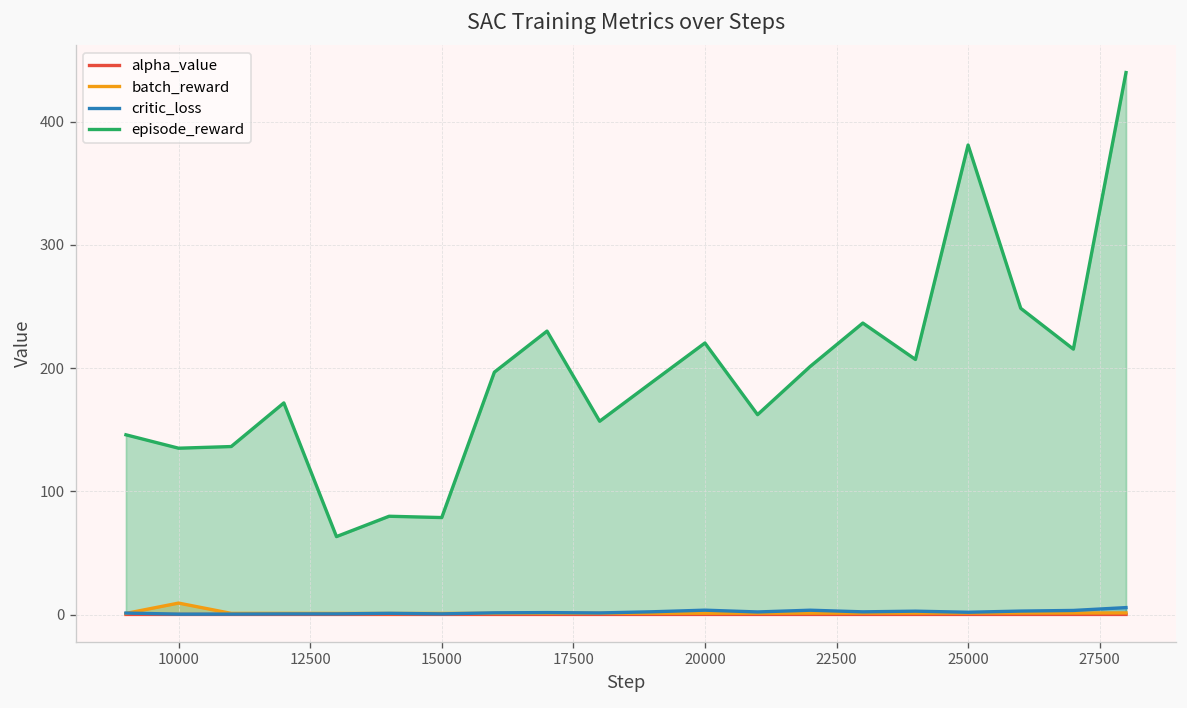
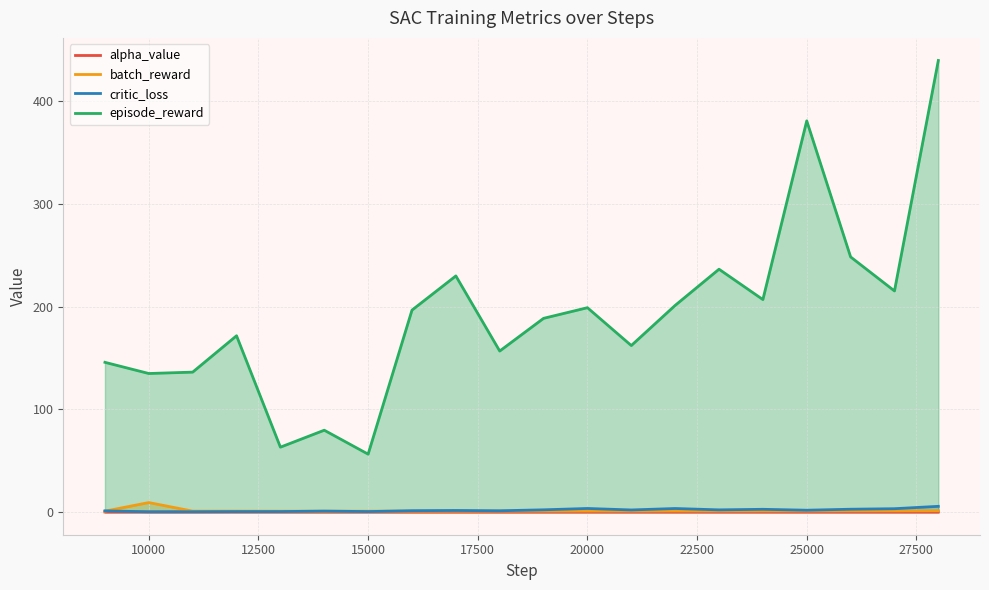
episode_reward, 15000: 79 -> 56
episode_reward, 20000: 220 -> 199
